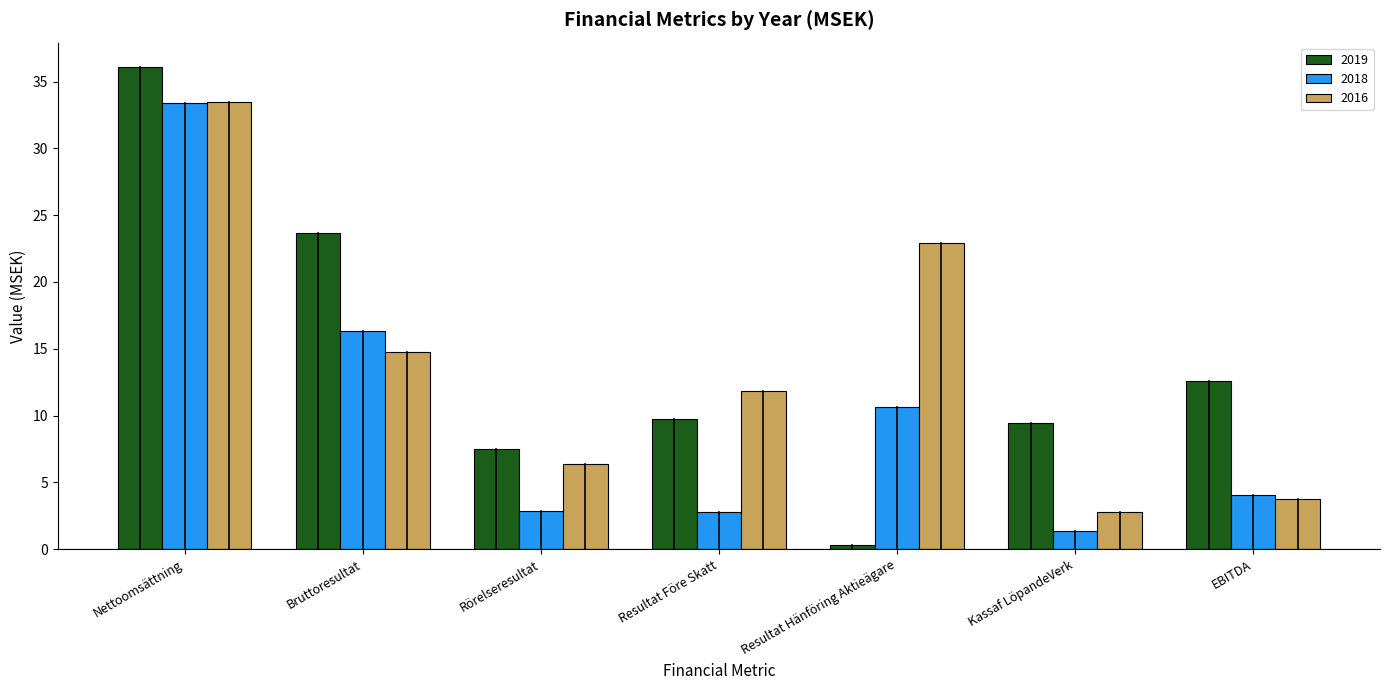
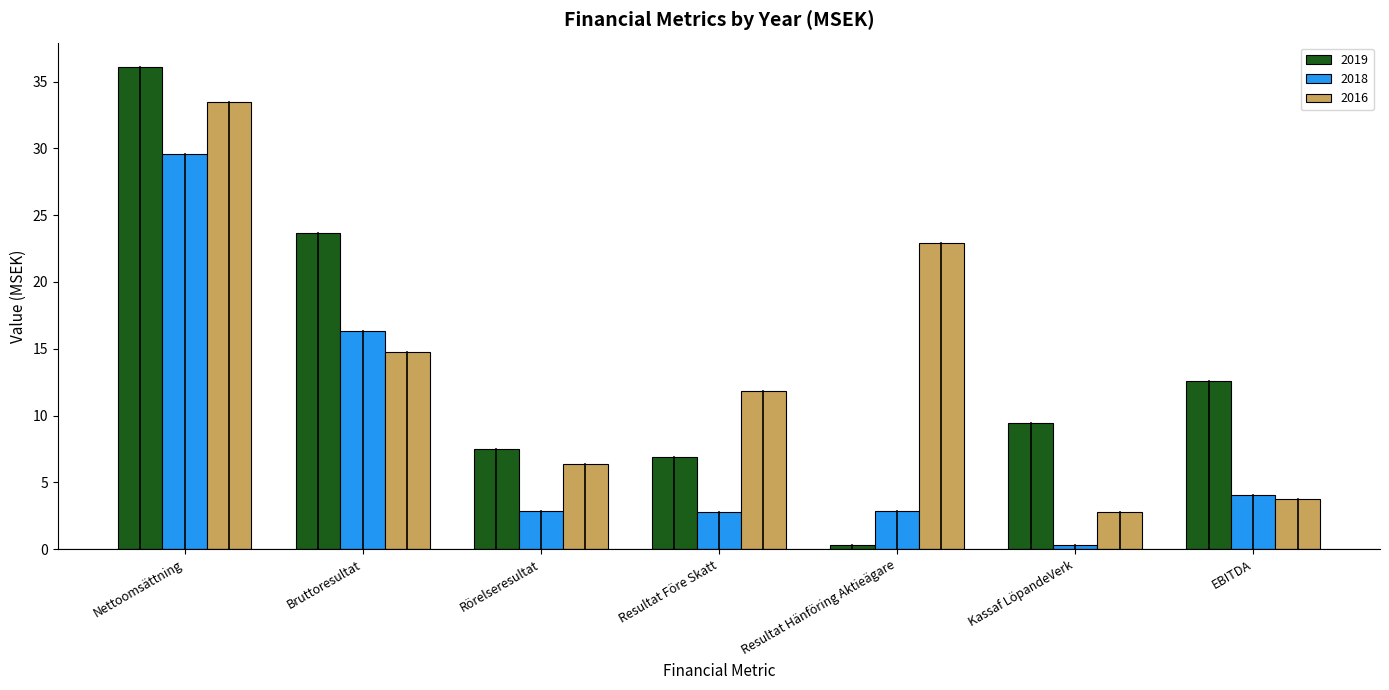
2018, Nettoomsättning: 33.4 -> 29.6
2019, Resultat Före Skatt: 9.8 -> 6.9
2018, Resultat Hänföring Aktieägare: 10.6 -> 2.9
2018, Kassaf LöpandeVerk: 1.4 -> 0.3
